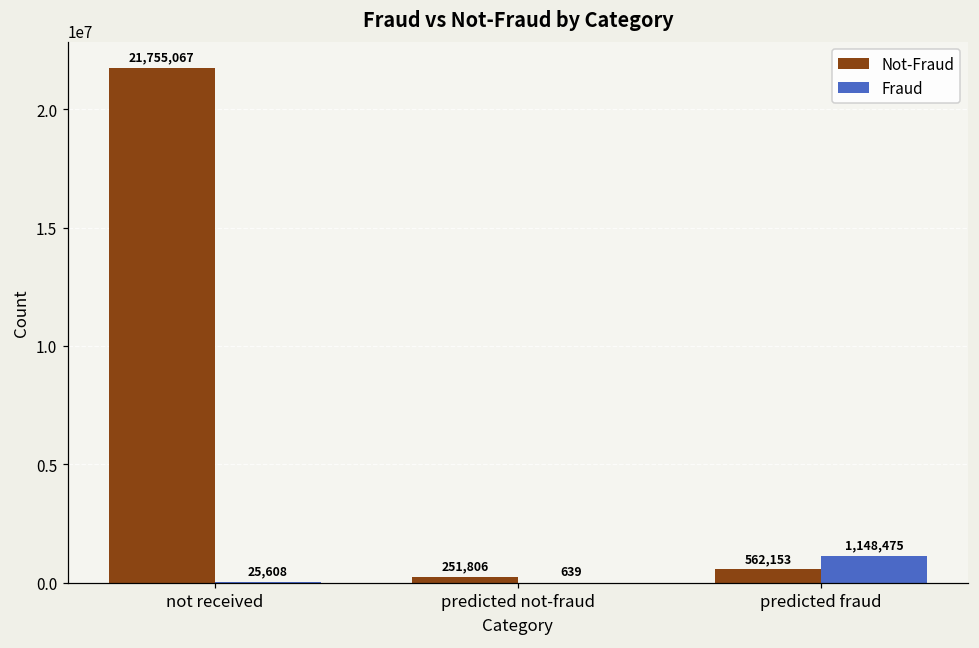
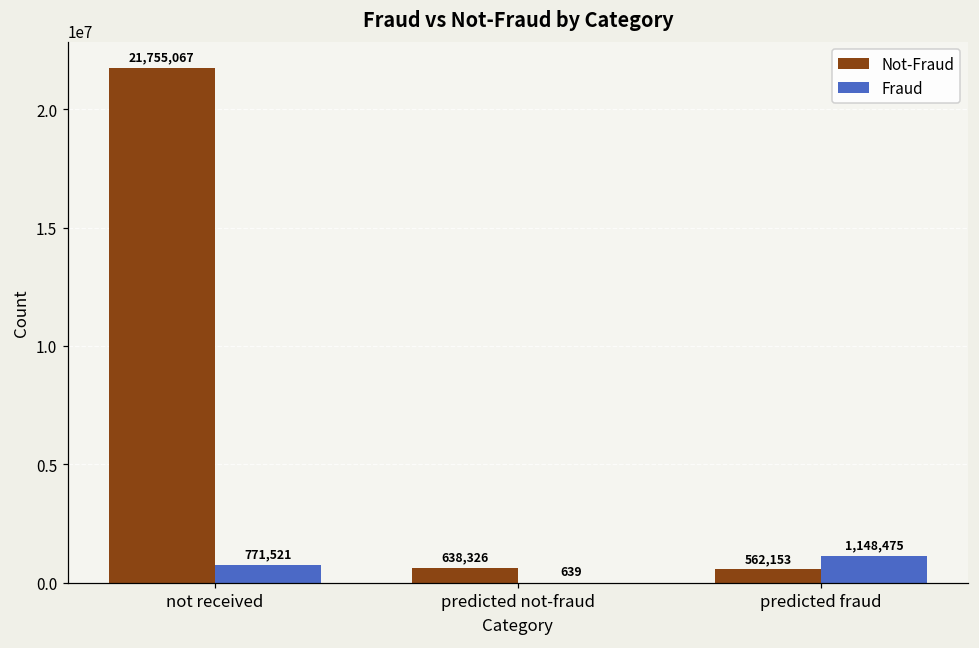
Fraud, not received: 25,608 -> 771,521
Not-Fraud, predicted not-fraud: 251,806 -> 638,326
